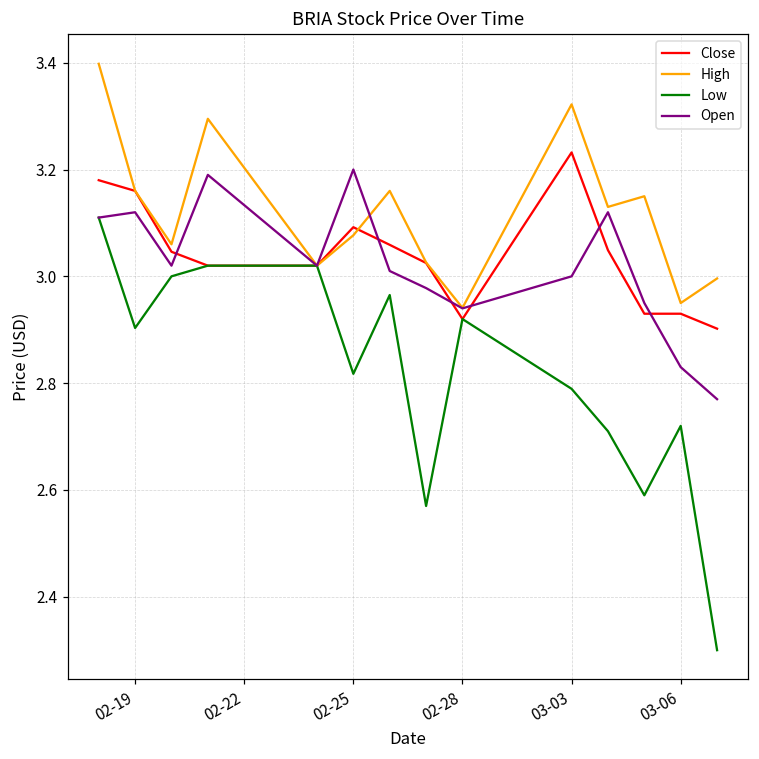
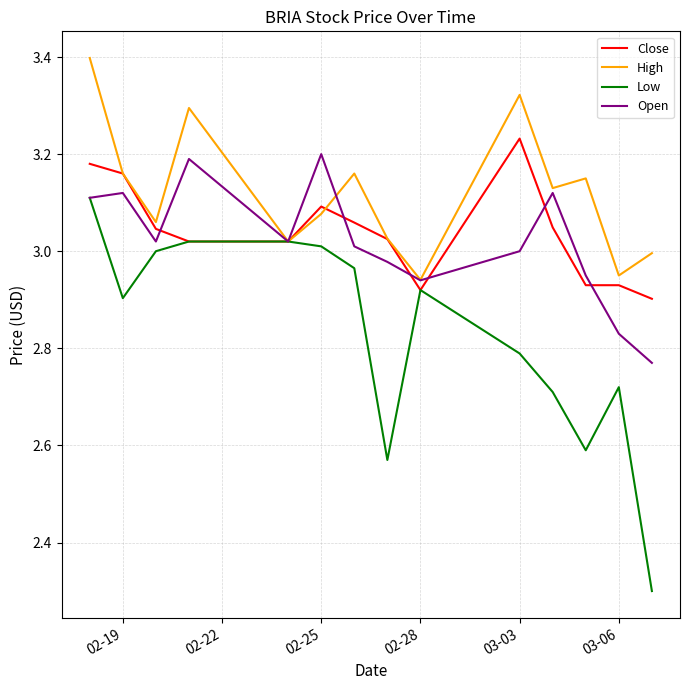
Low, 02-25: 2.82 -> 3.01
